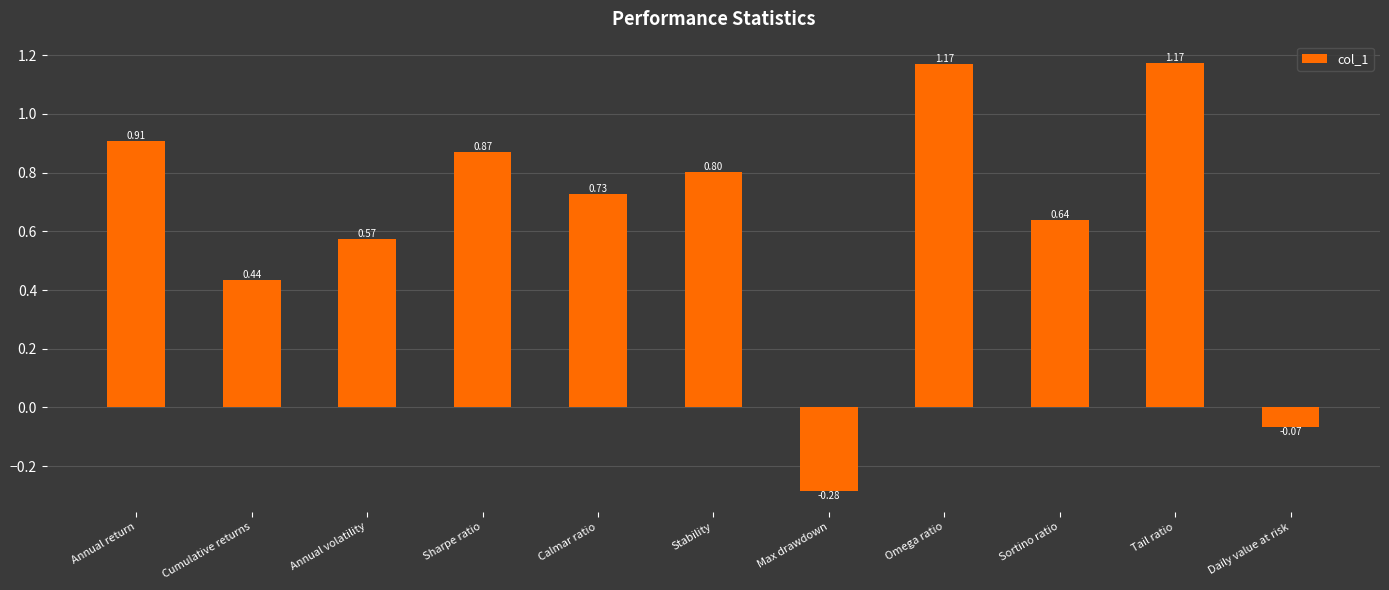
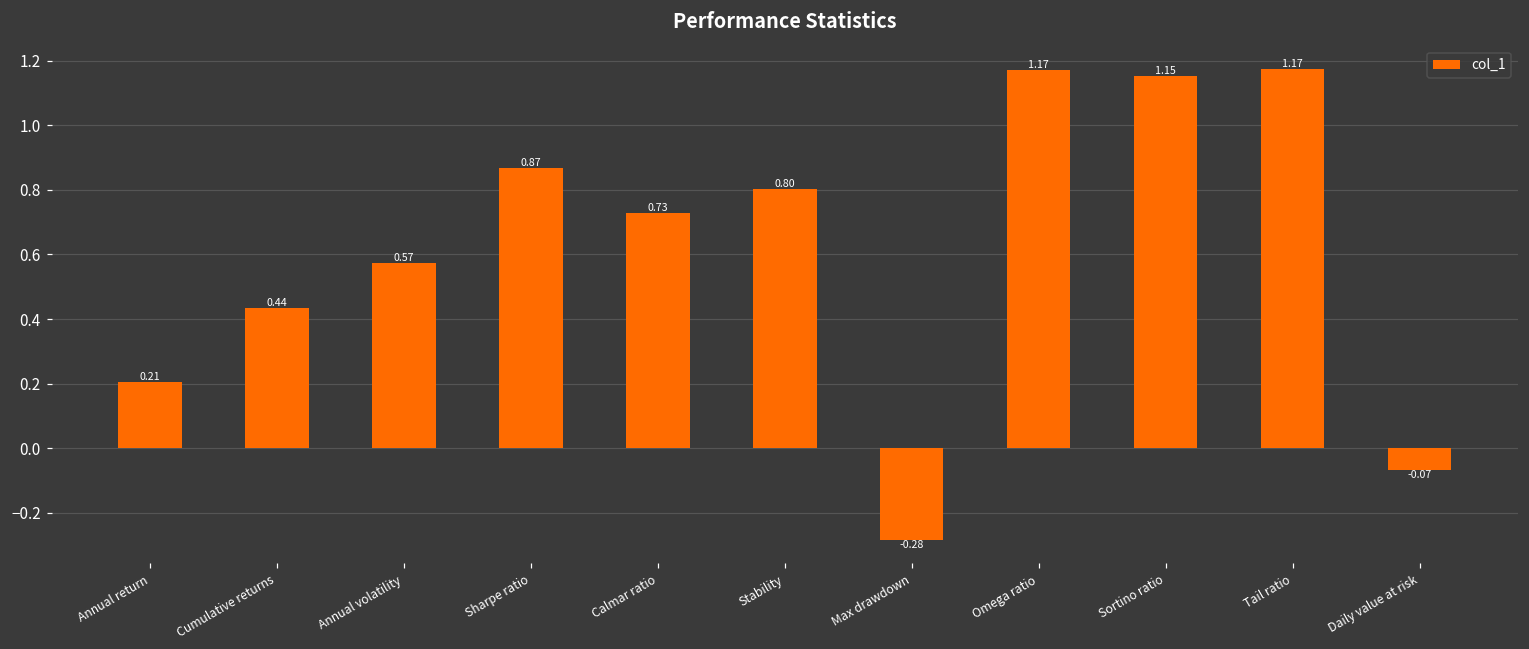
Annual return: 0.91 -> 0.21
Sortino ratio: 0.64 -> 1.15
